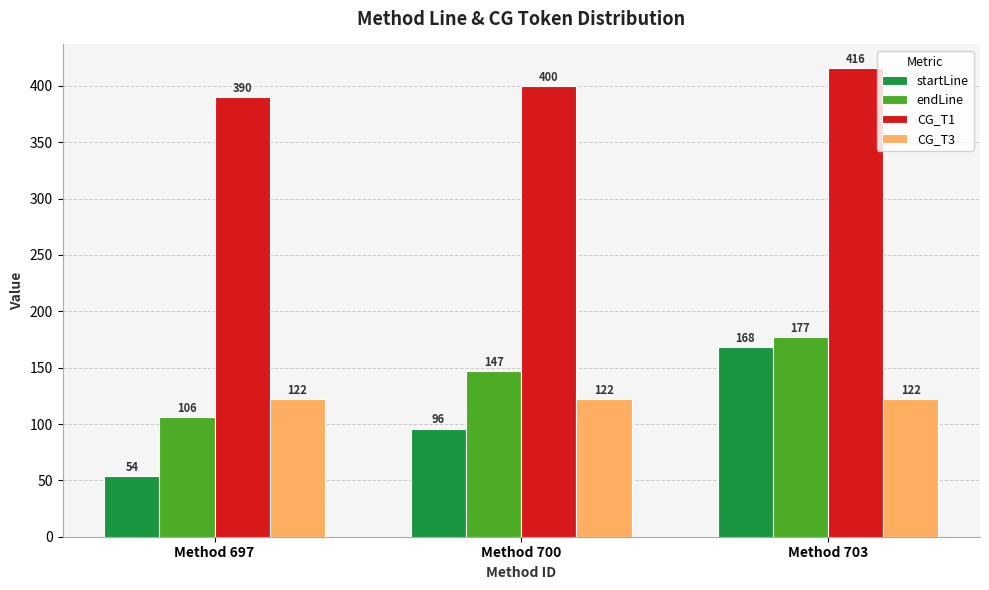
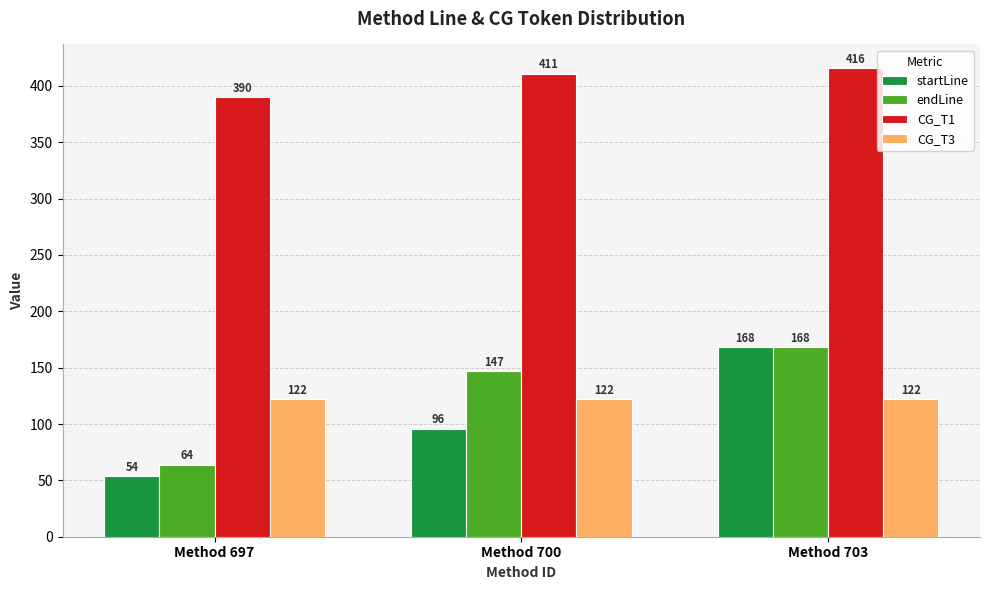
endLine, Method 697: 106 -> 64
CG_T1, Method 700: 400 -> 411
endLine, Method 703: 177 -> 168
